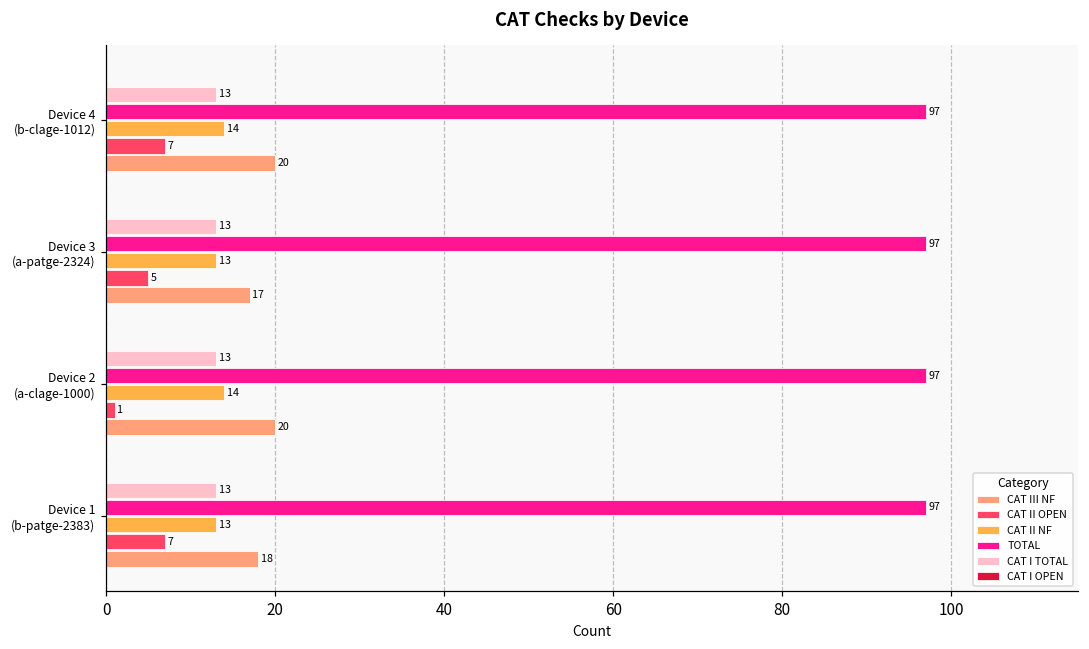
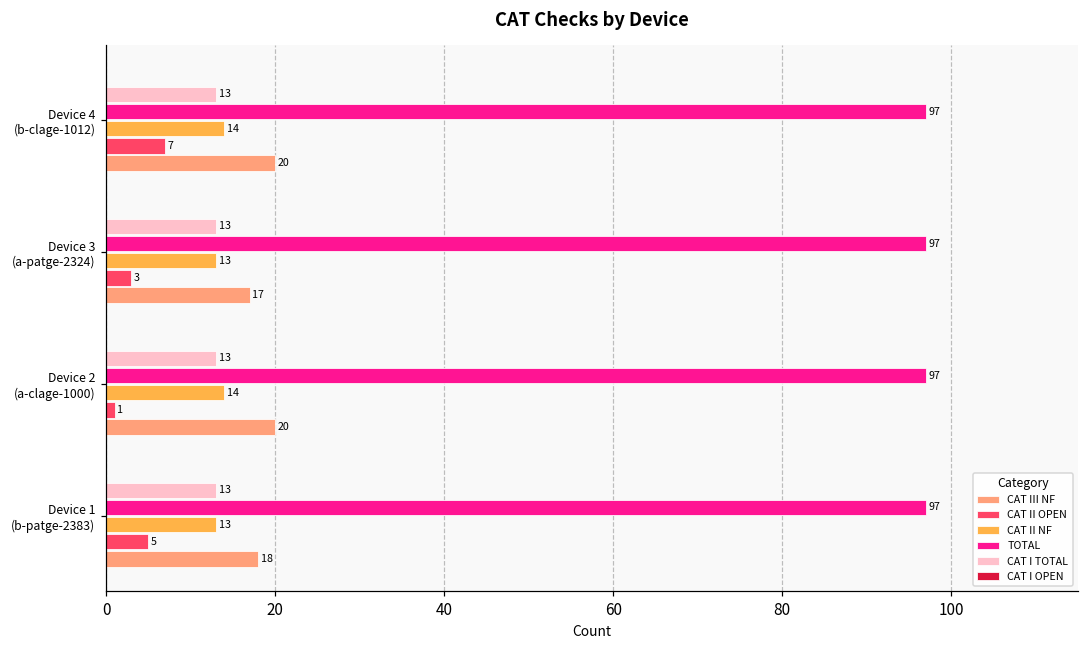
CAT II OPEN, Device 3 (a-patge-2324): 5 -> 3
CAT II OPEN, Device 1 (b-patge-2383): 7 -> 5
